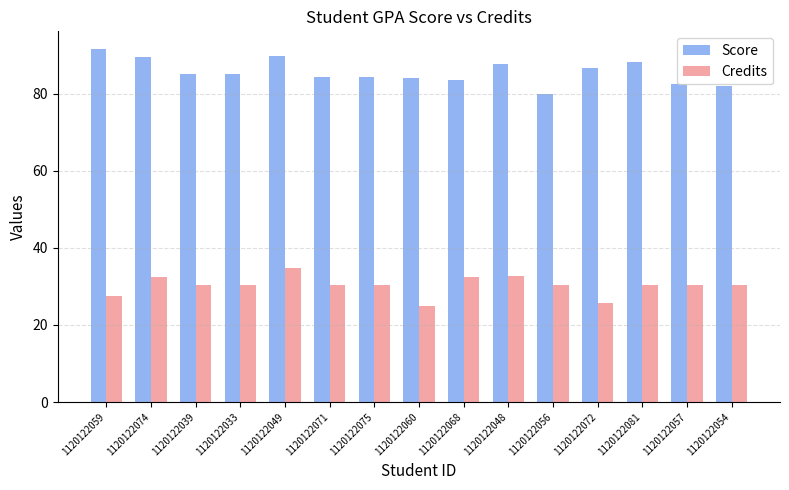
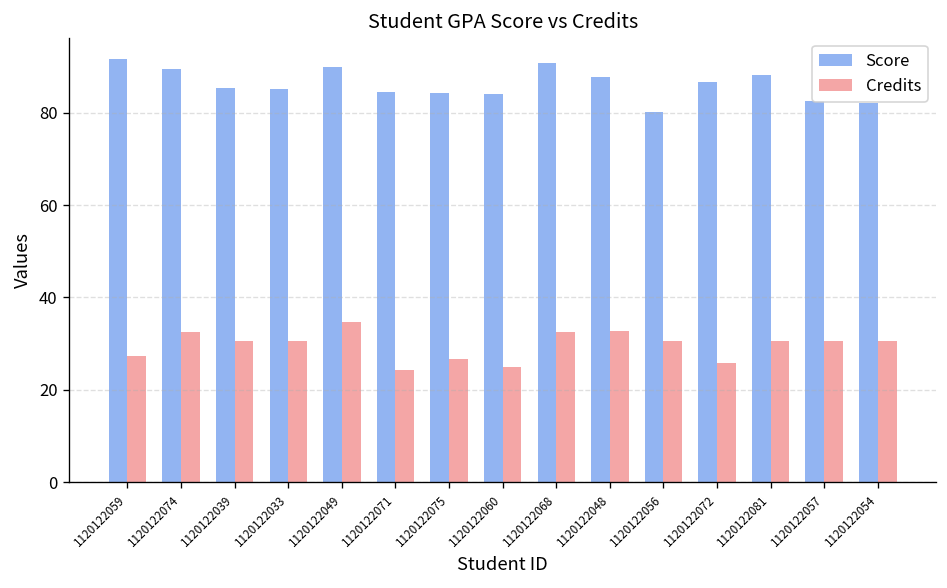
Credits, 1120122071: 31 -> 24
Credits, 1120122075: 31 -> 27
Score, 1120122068: 84 -> 91
